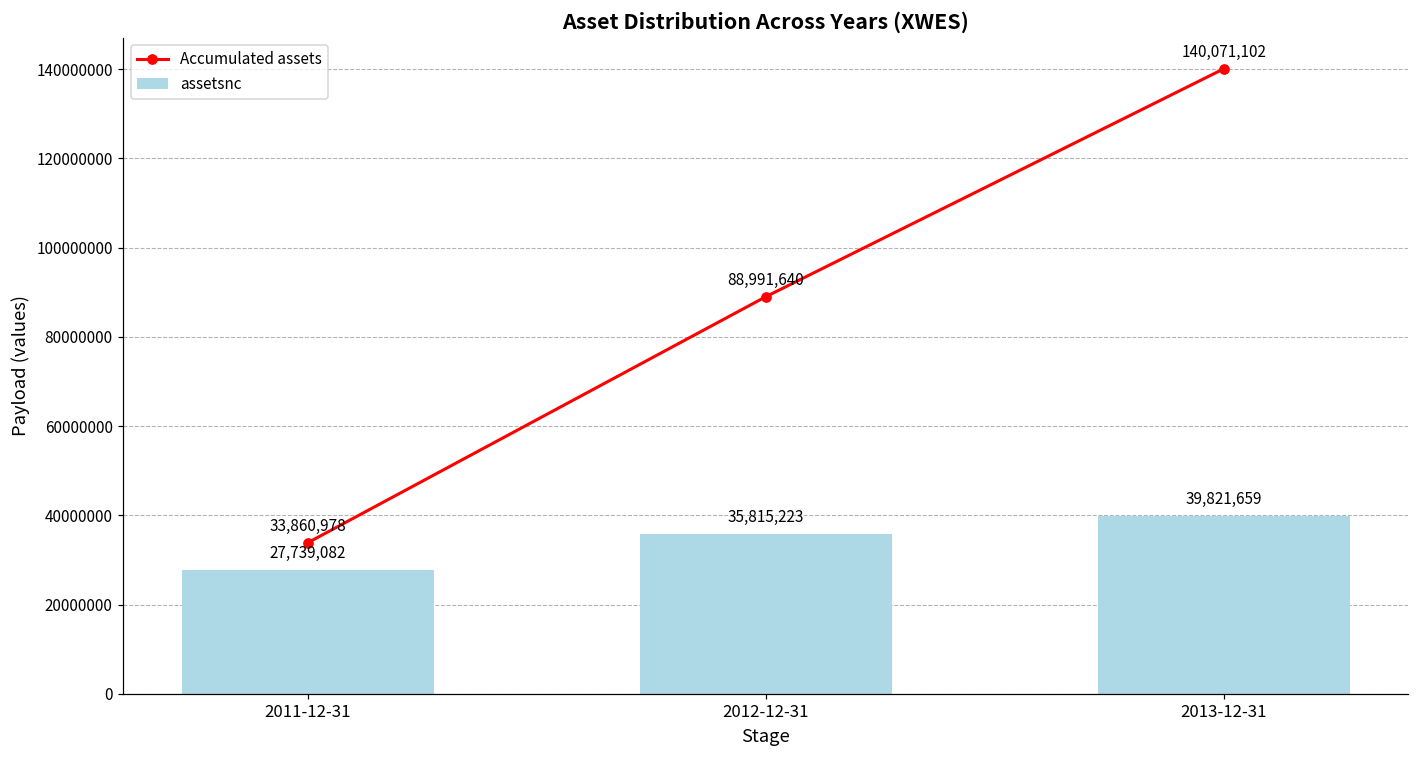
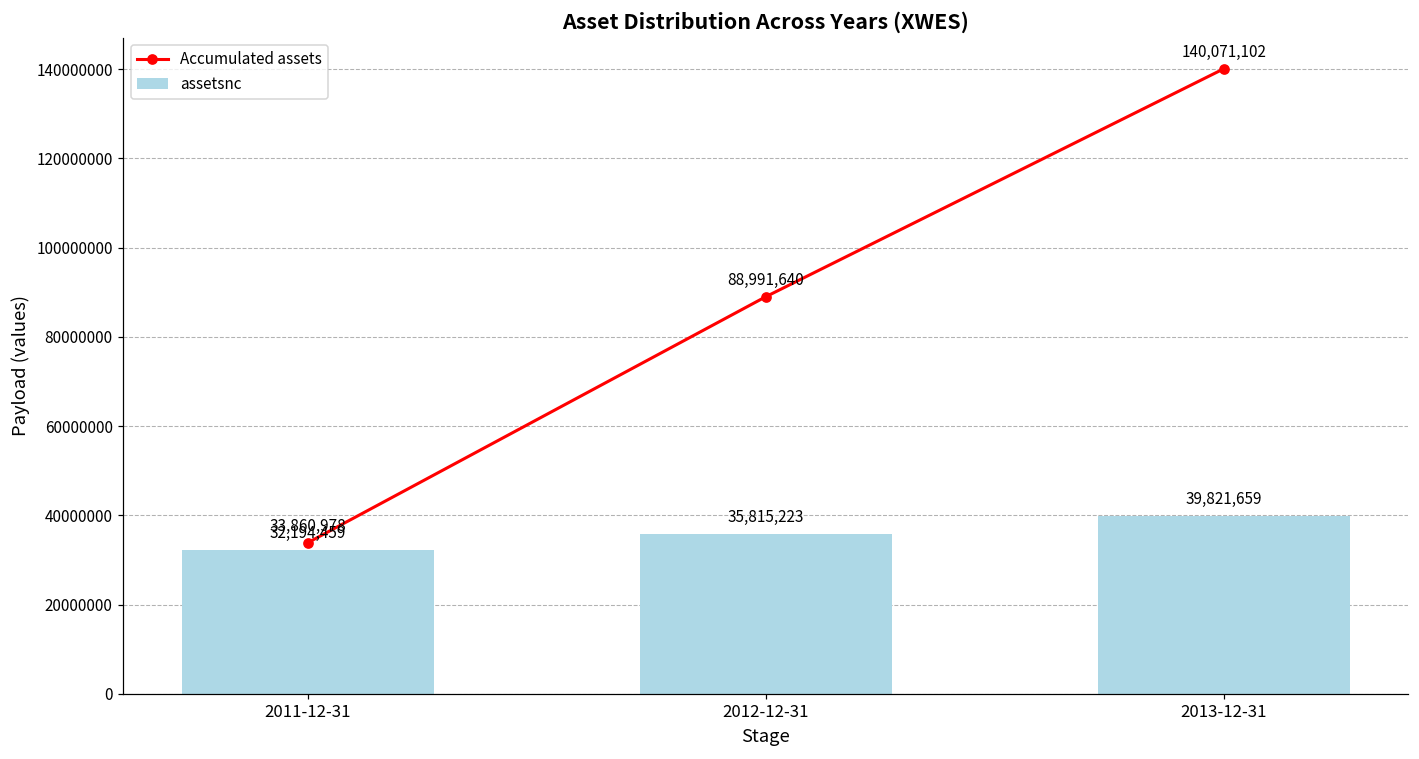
assetsnc, 2011-12-31: 27,739,082 -> 32,194,459
